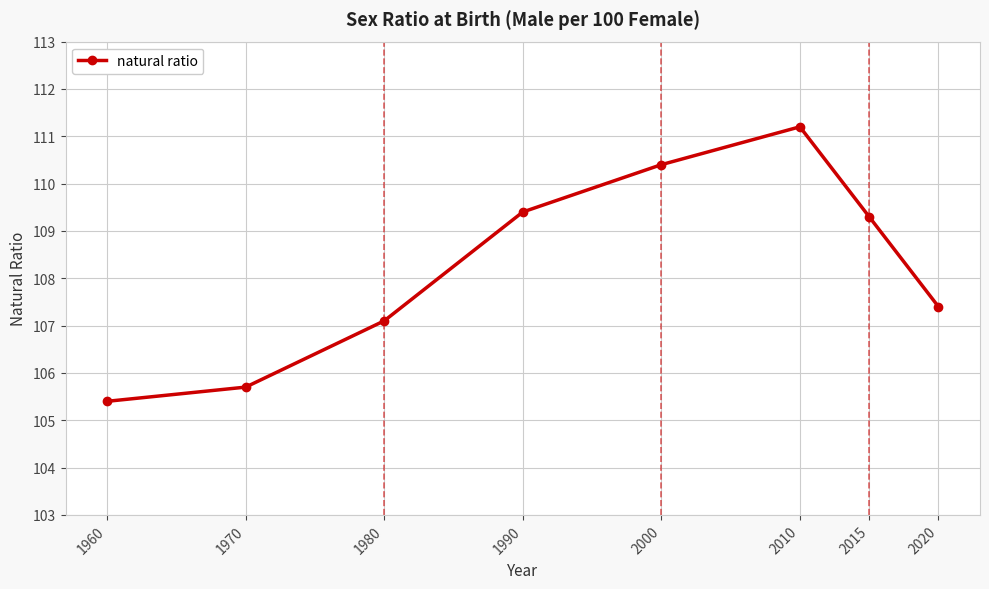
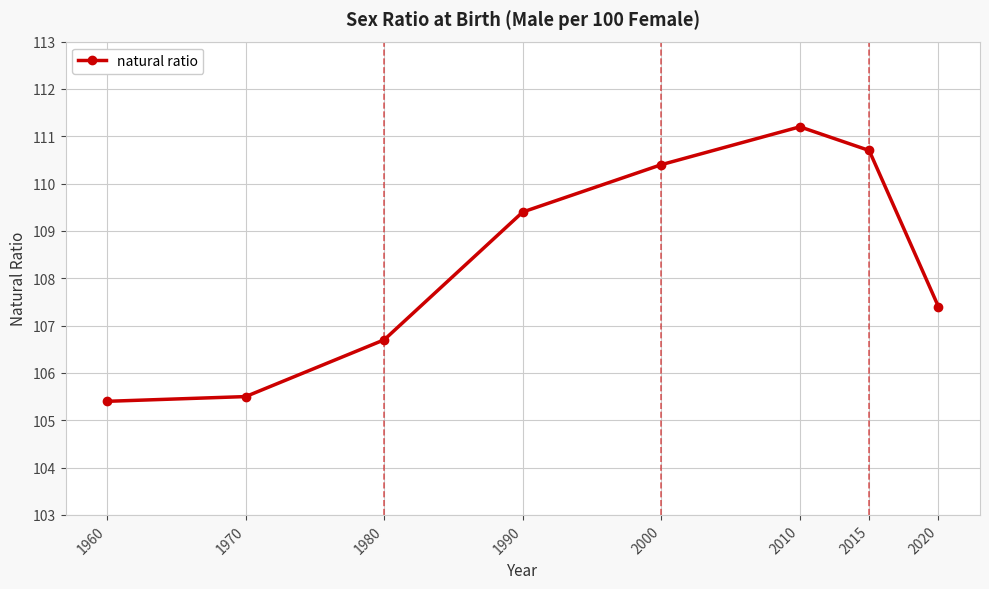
1970: 105.7 -> 105.5
1980: 107.1 -> 106.7
2015: 109.3 -> 110.7
